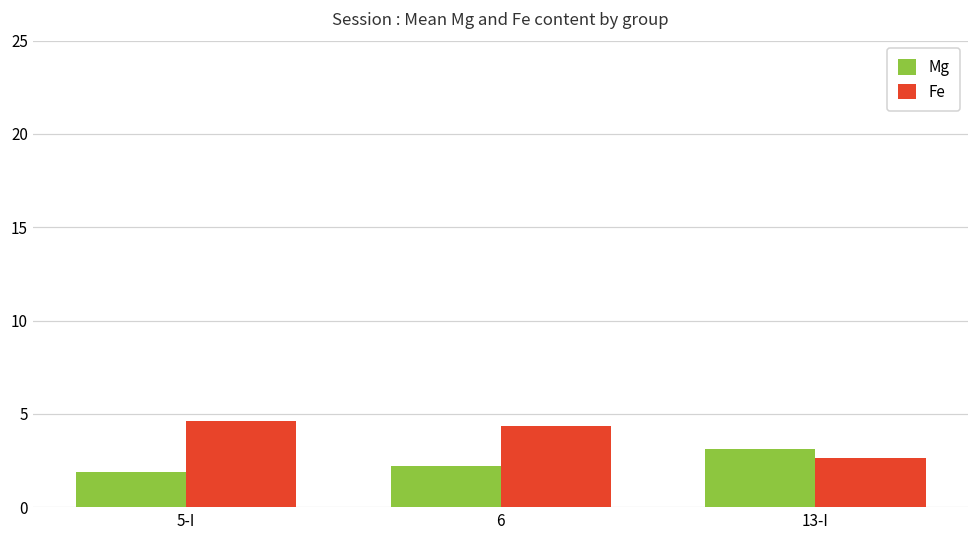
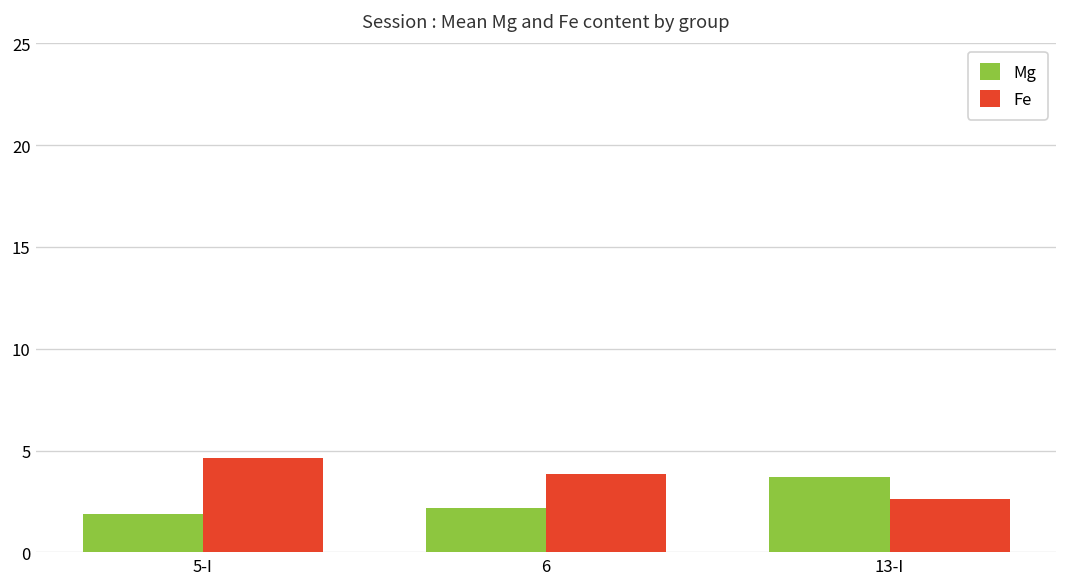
Fe, 6: 4.3 -> 3.9
Mg, 13-I: 3.1 -> 3.7
